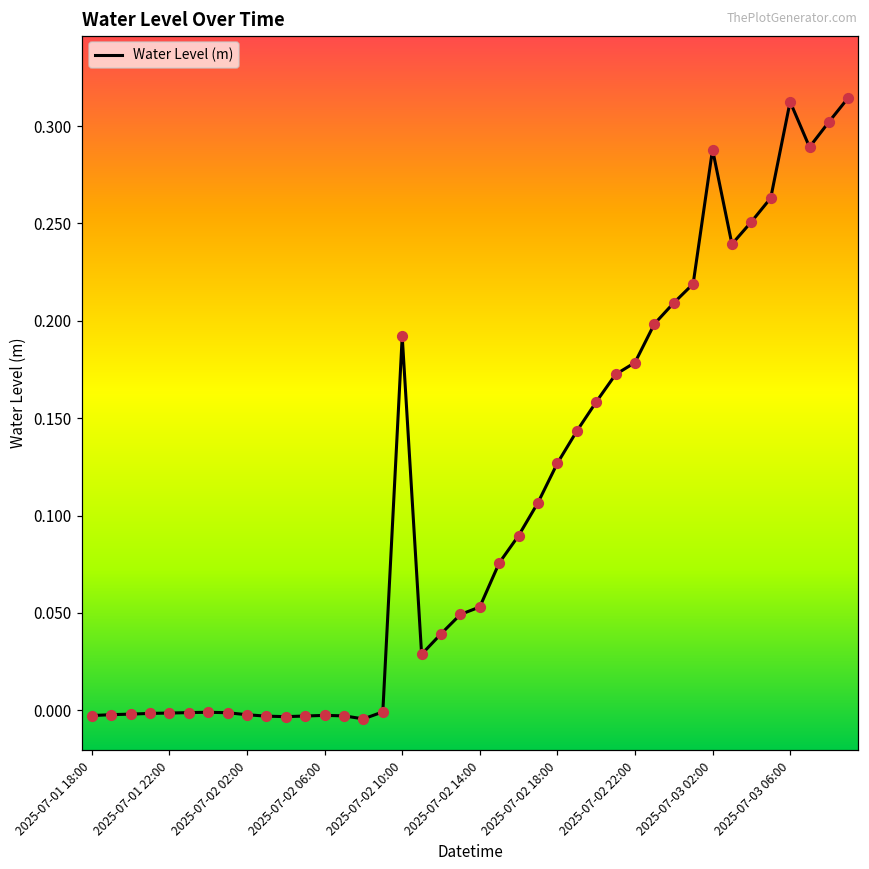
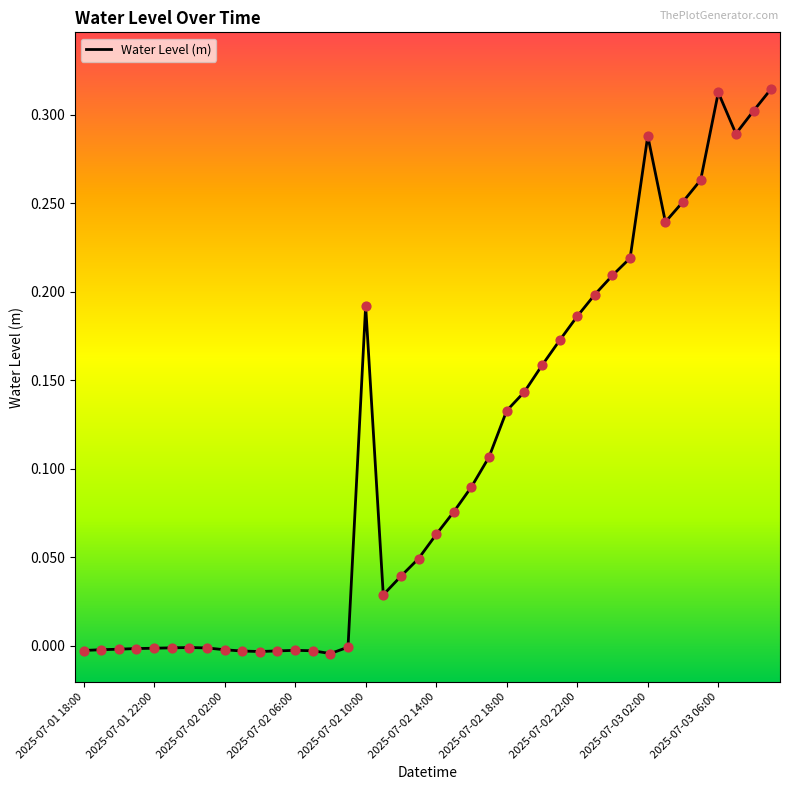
2025-07-02 14:00: 0.053 -> 0.063
2025-07-02 18:00: 0.127 -> 0.133
2025-07-02 22:00: 0.179 -> 0.186
